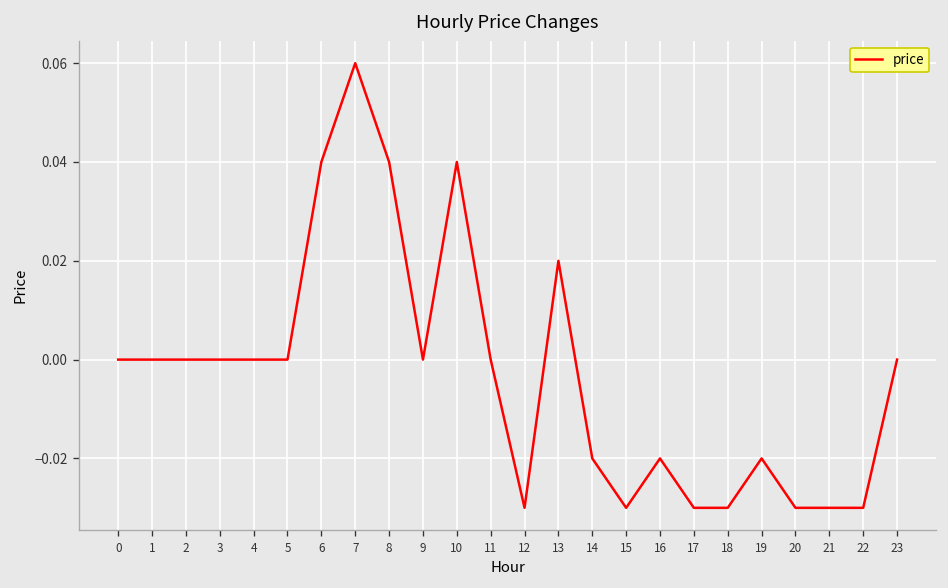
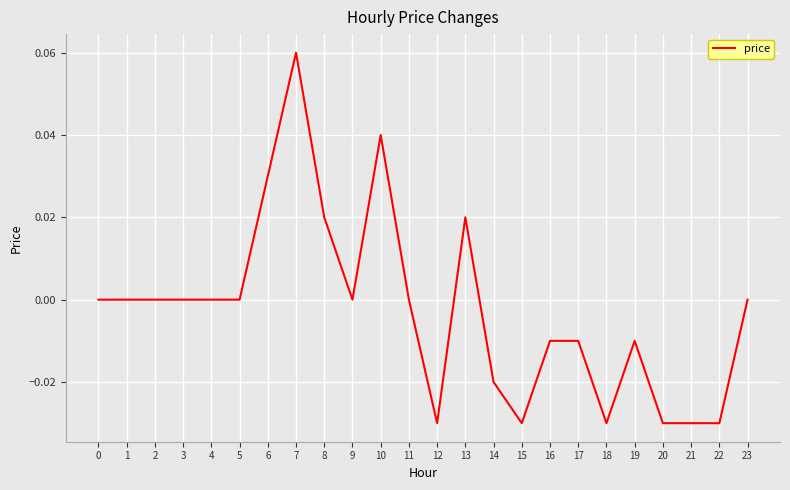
6: 0.04 -> 0.03
8: 0.04 -> 0.02
16: -0.02 -> -0.01
17: -0.03 -> -0.01
19: -0.02 -> -0.01
